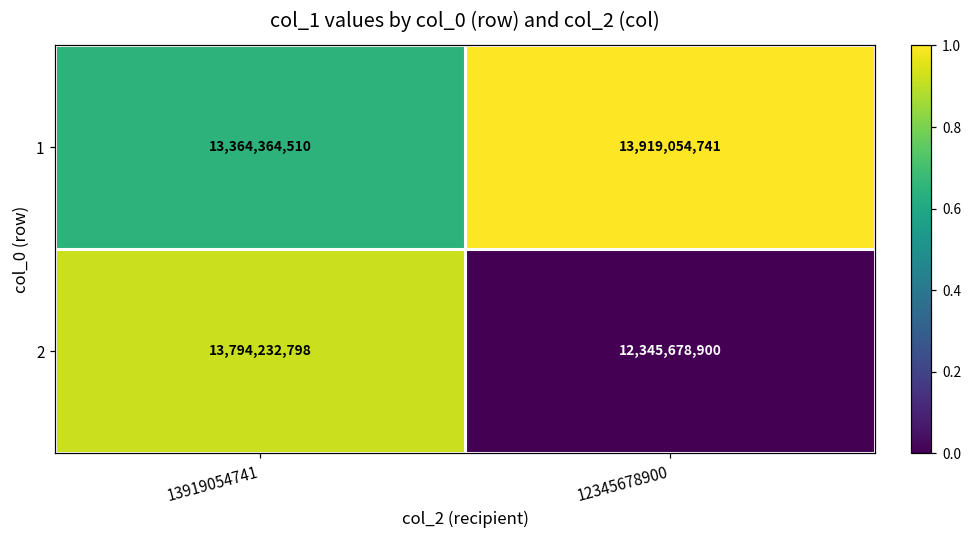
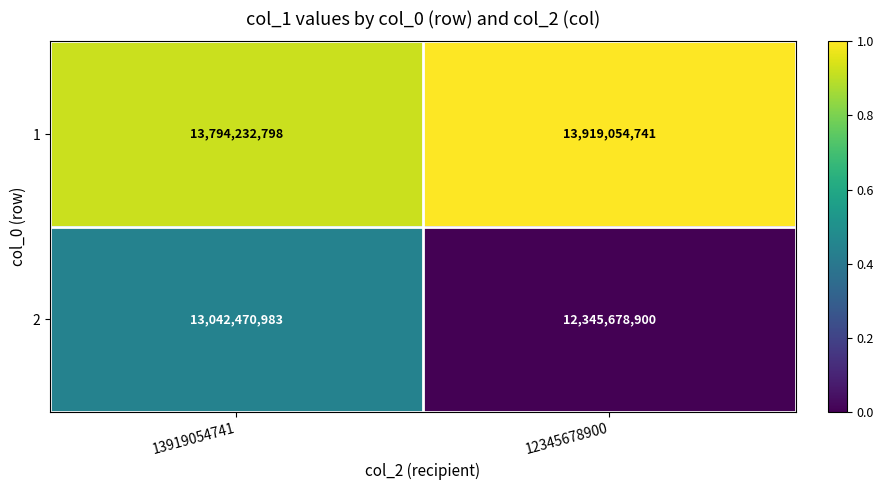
1, 13919054741: 13,364,364,510 -> 13,794,232,798
2, 13919054741: 13,794,232,798 -> 13,042,470,983
